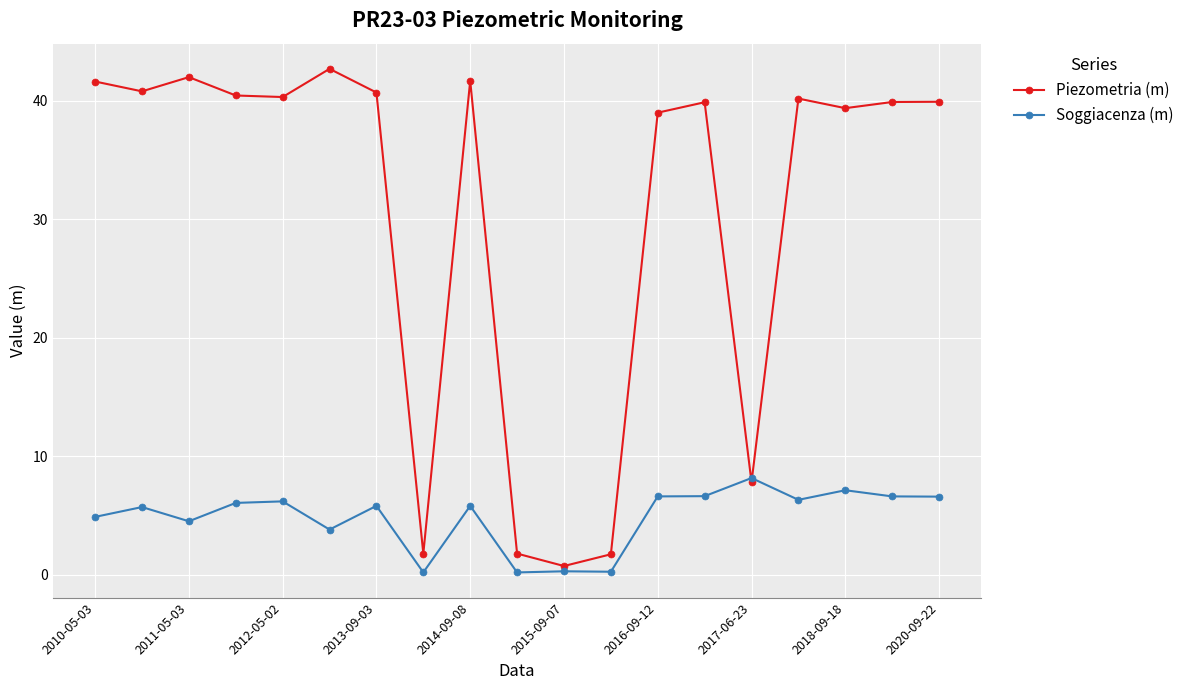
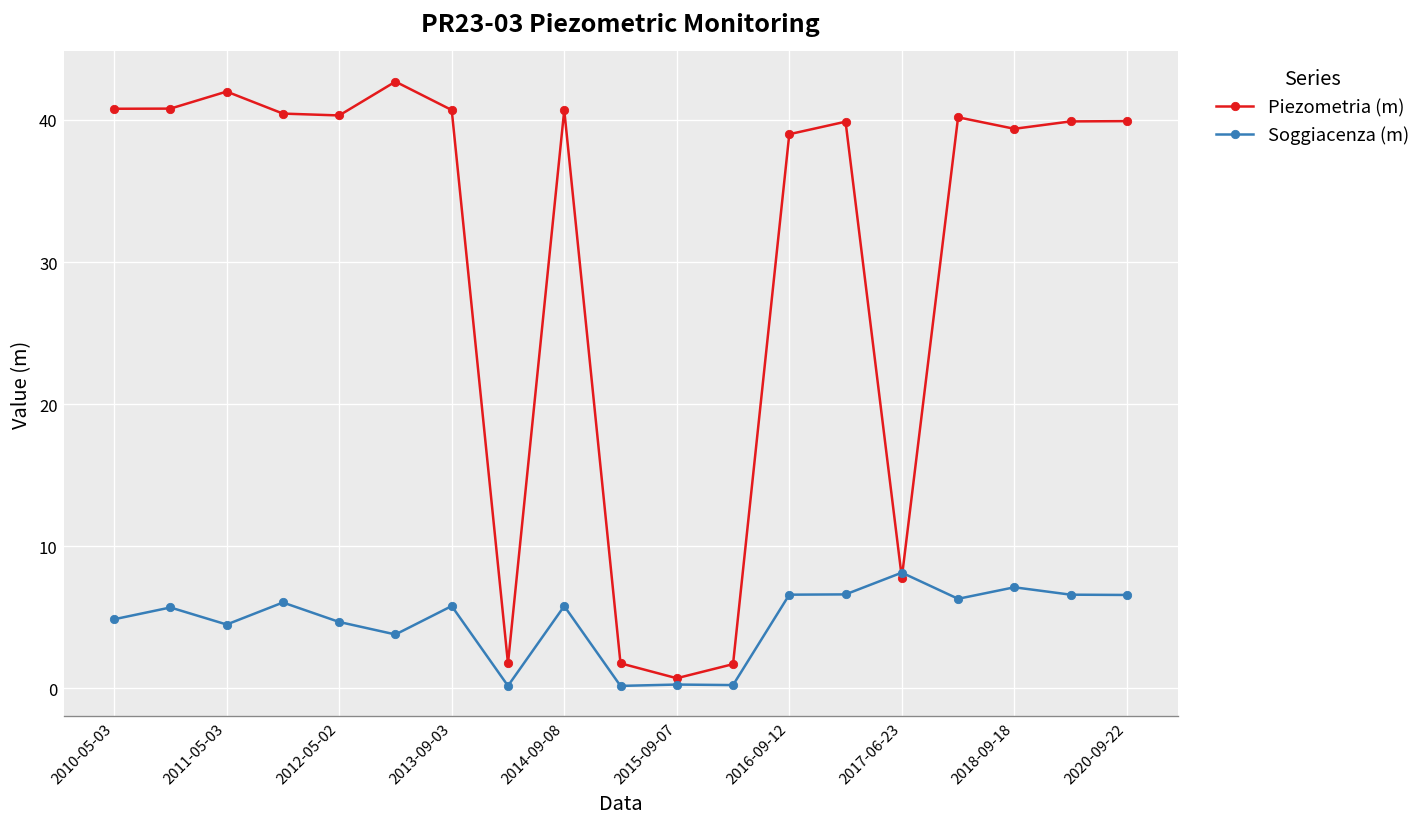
Piezometria (m), 2010-05-03: 41.6 -> 40.8
Soggiacenza (m), 2012-05-02: 6.2 -> 4.7
Piezometria (m), 2014-09-08: 41.7 -> 40.7
